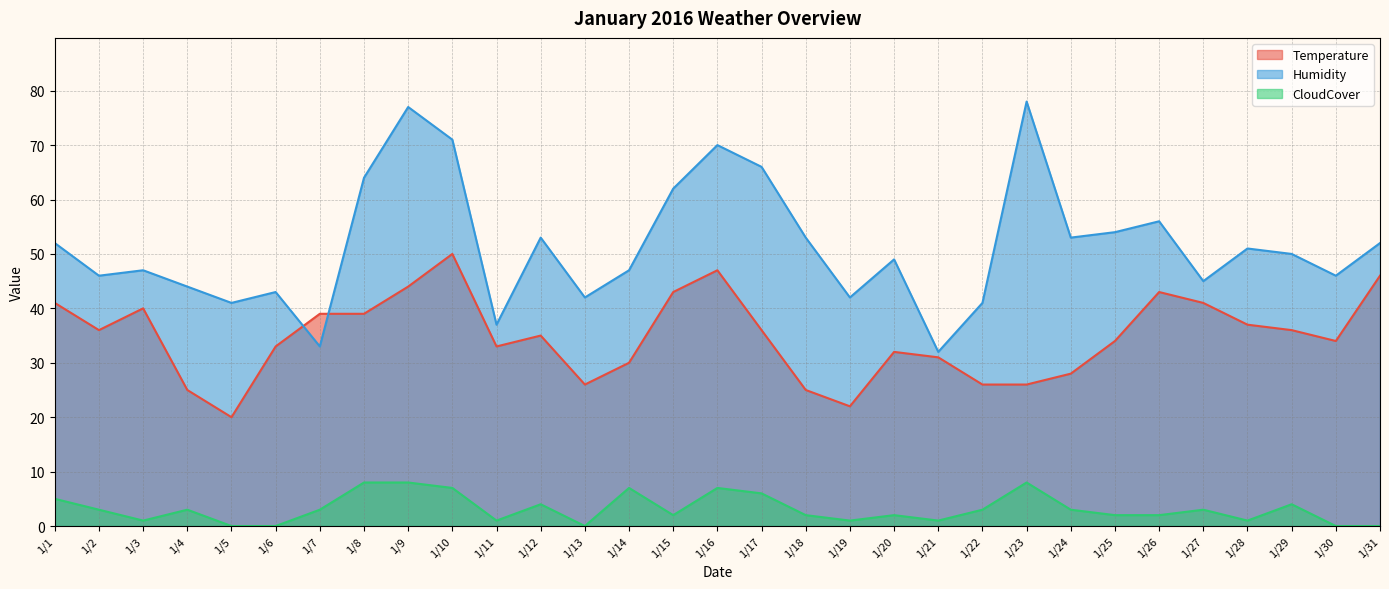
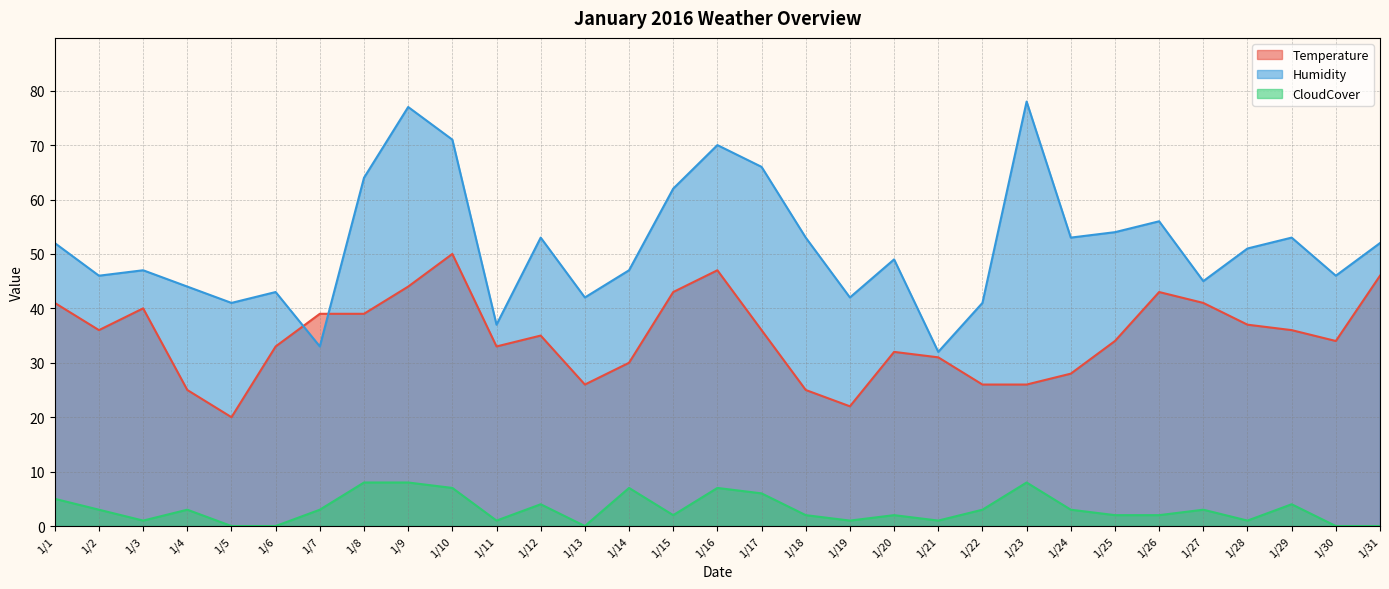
Humidity, 1/29: 50 -> 53
